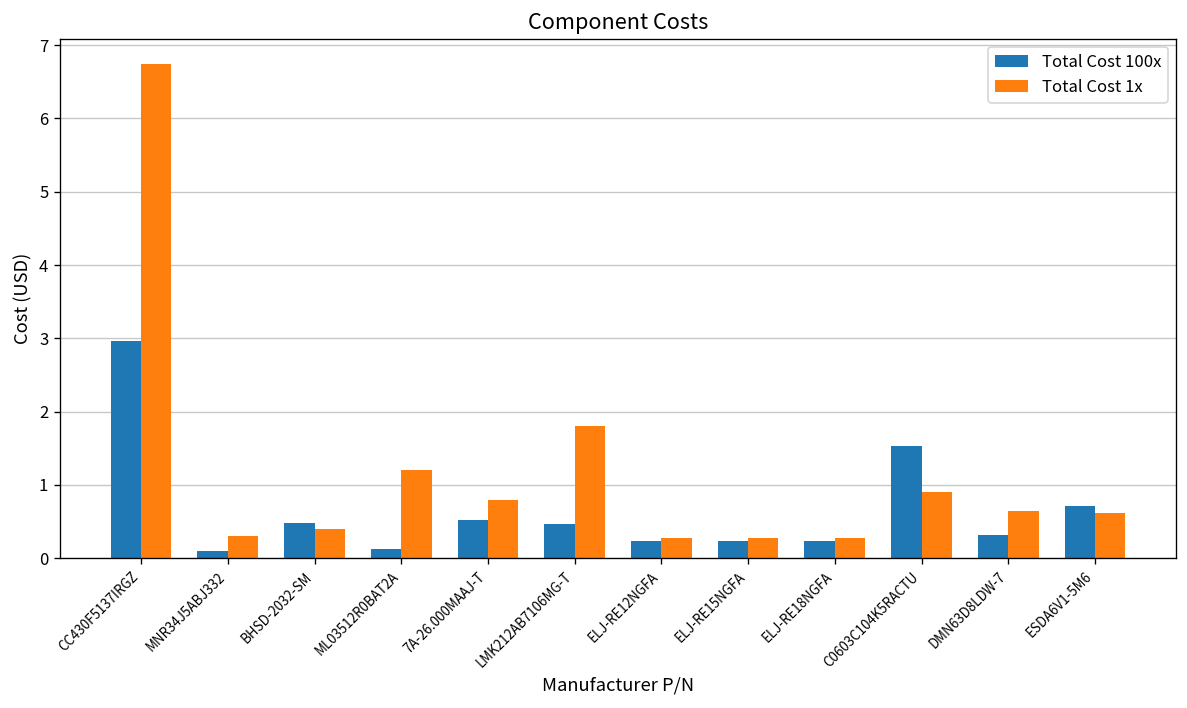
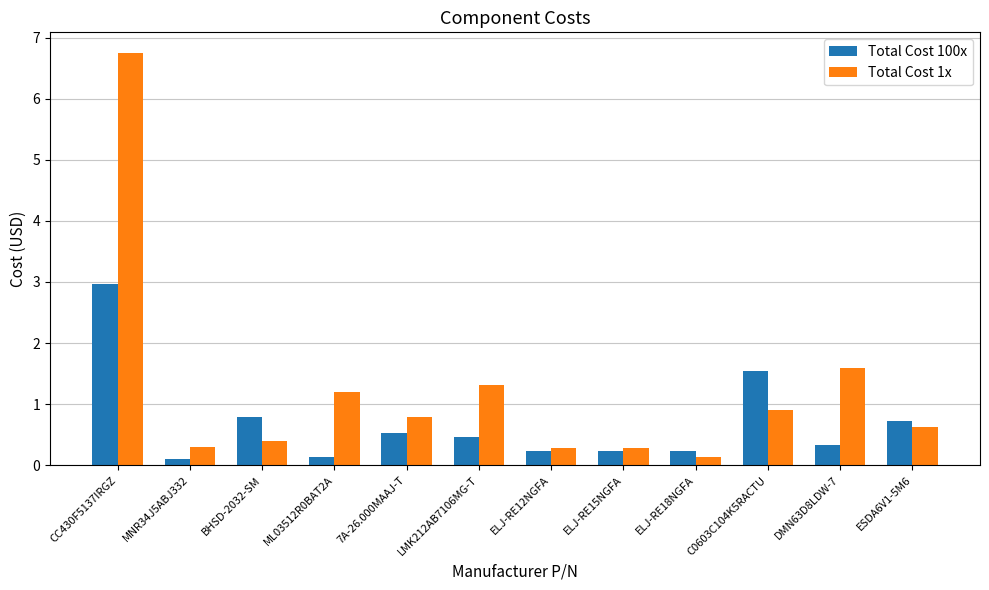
Total Cost 100x, BHSD-2032-SM: 0.5 -> 0.8
Total Cost 1x, LMK212AB7106MG-T: 1.8 -> 1.3
Total Cost 1x, ELJ-RE18NGFA: 0.3 -> 0.1
Total Cost 1x, DMN63D8LDW-7: 0.6 -> 1.6
